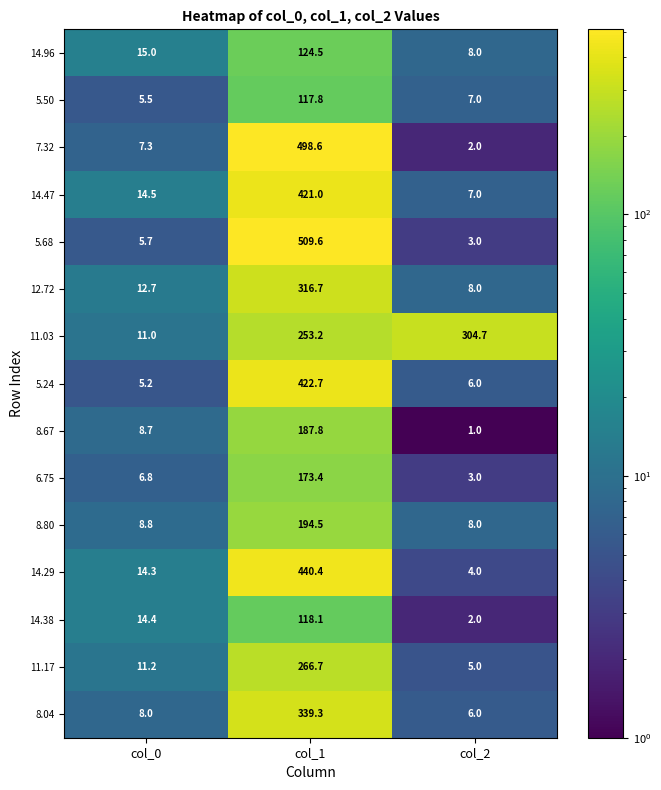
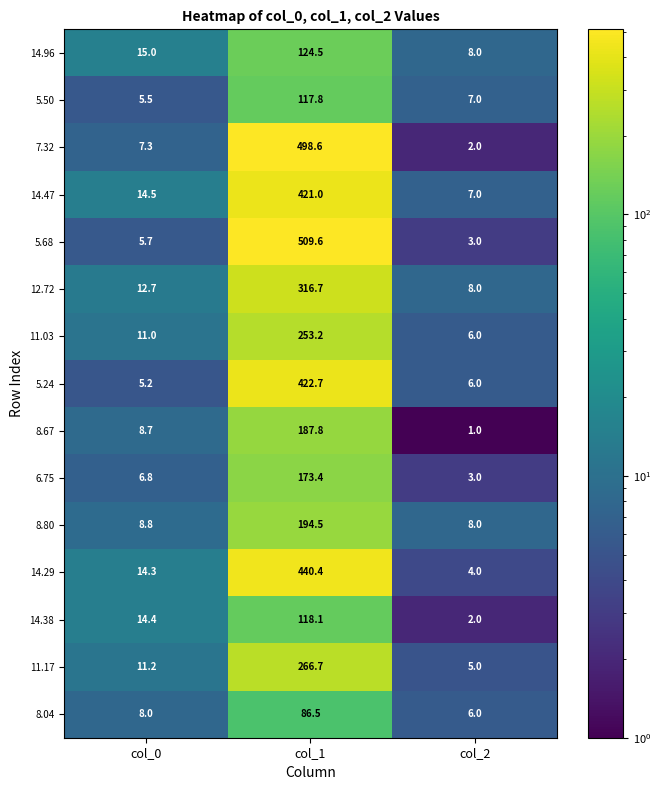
11.03, col_2: 304.7 -> 6.0
8.04, col_1: 339.3 -> 86.5
